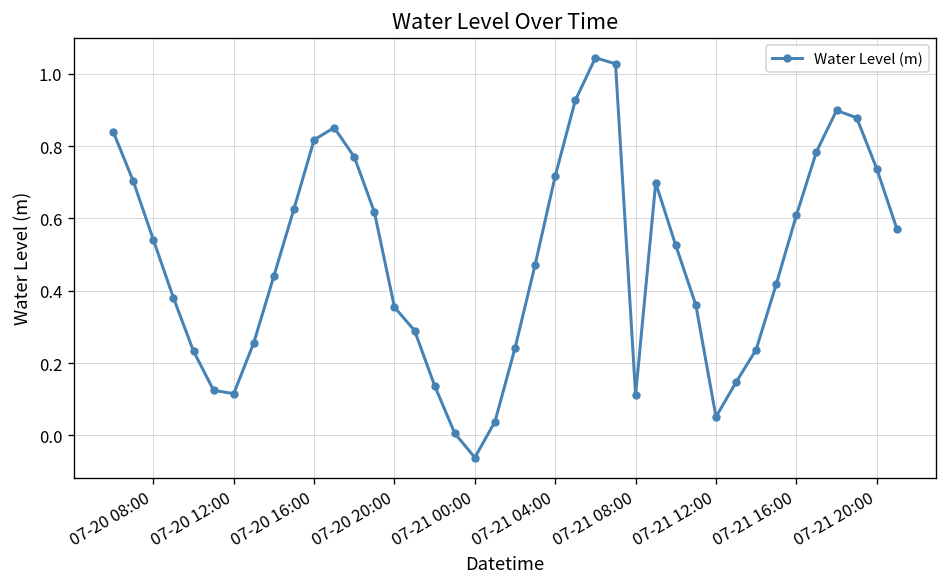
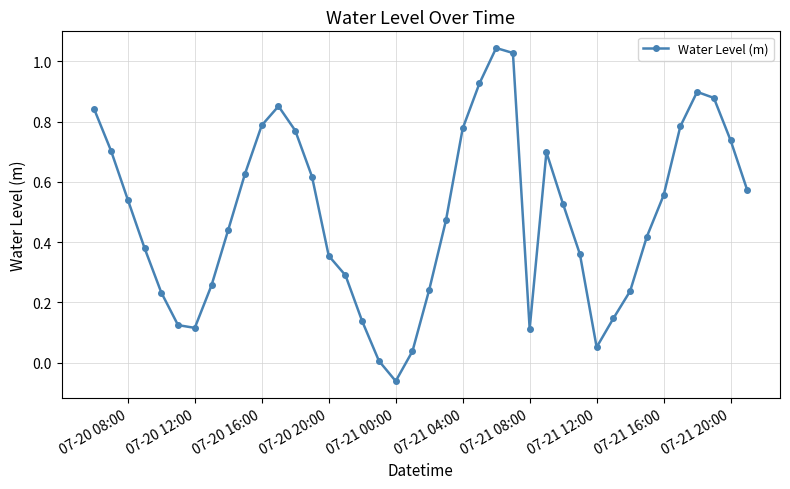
07-20 16:00: 0.82 -> 0.79
07-21 04:00: 0.72 -> 0.78
07-21 16:00: 0.61 -> 0.56
